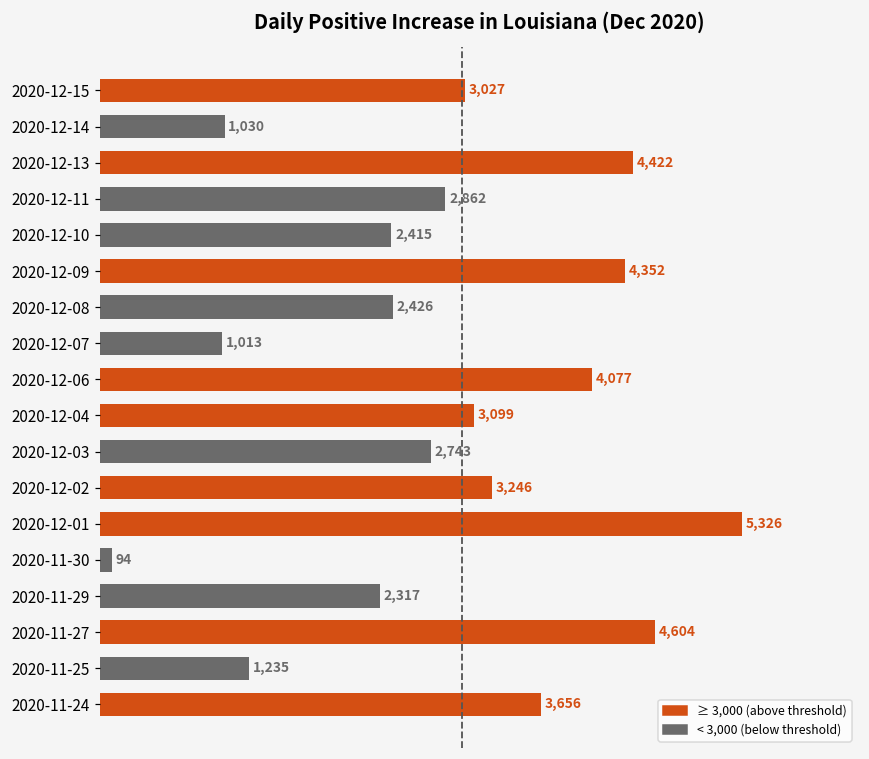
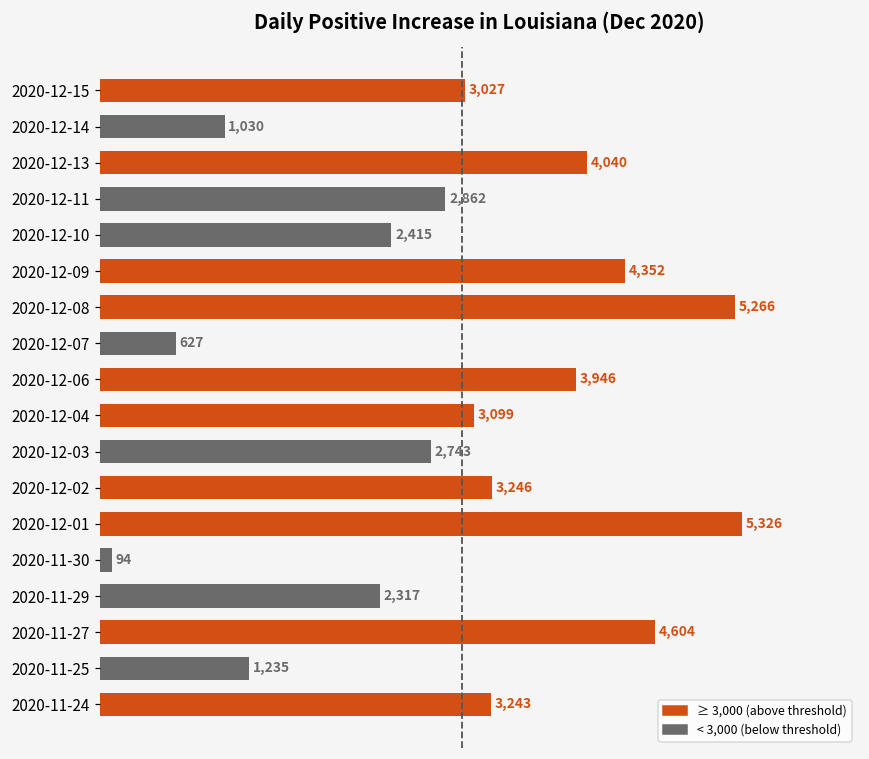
2020-12-13: 4,422 -> 4,040
2020-12-08: 2,426 -> 5,266
2020-12-07: 1,013 -> 627
2020-12-06: 4,077 -> 3,946
2020-11-24: 3,656 -> 3,243
